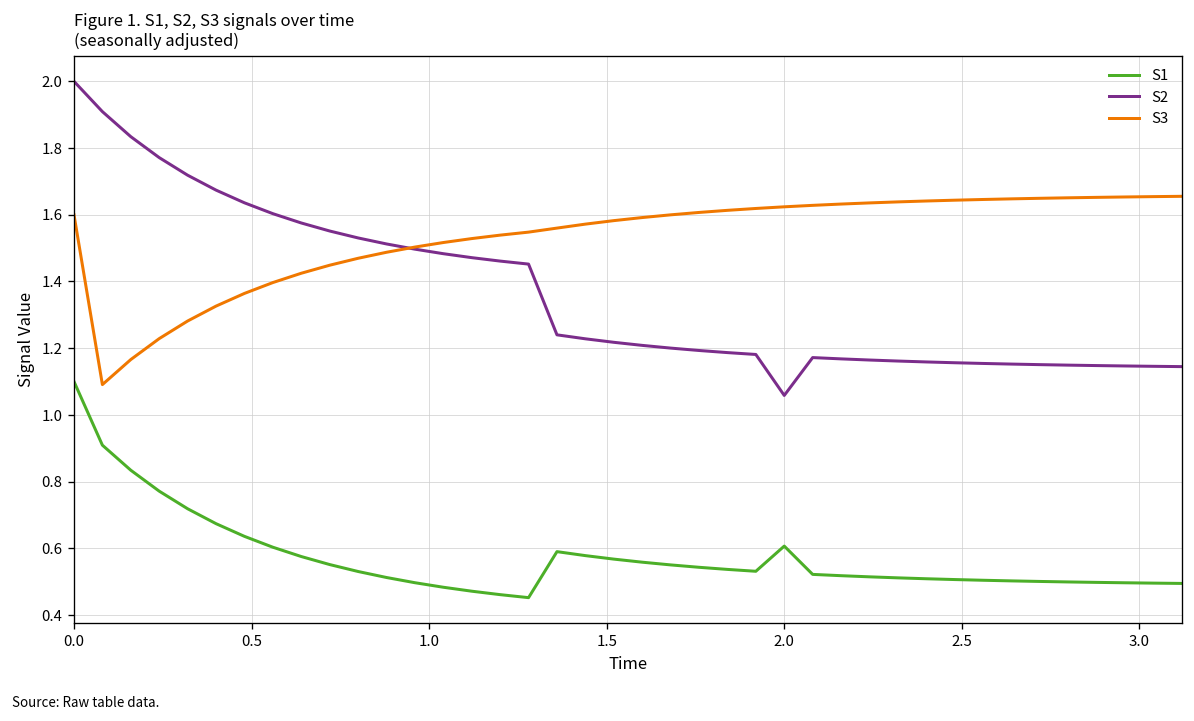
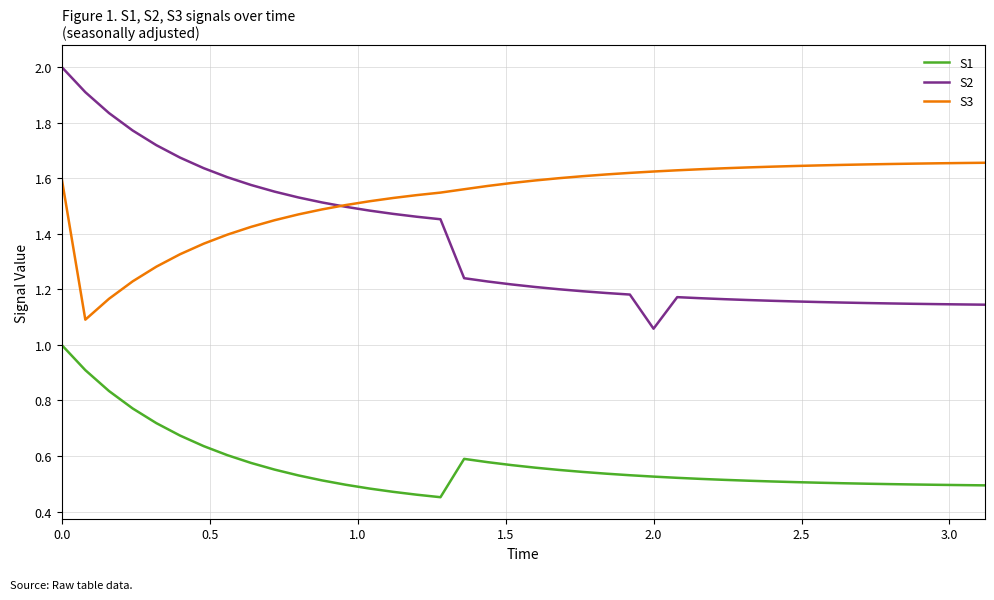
S1, 0.0: 1.1 -> 1.0
S1, 2.0: 0.61 -> 0.53
